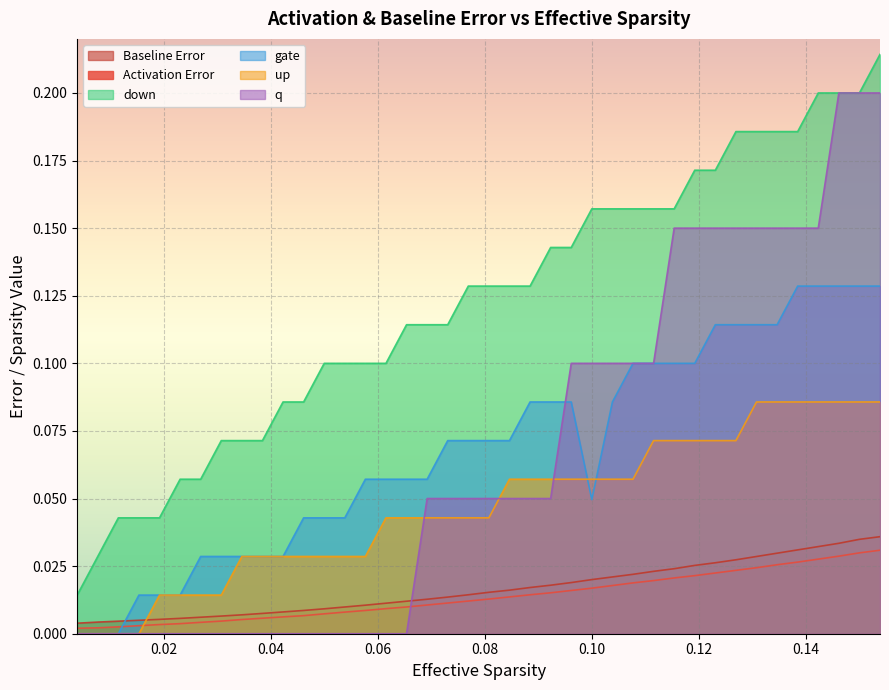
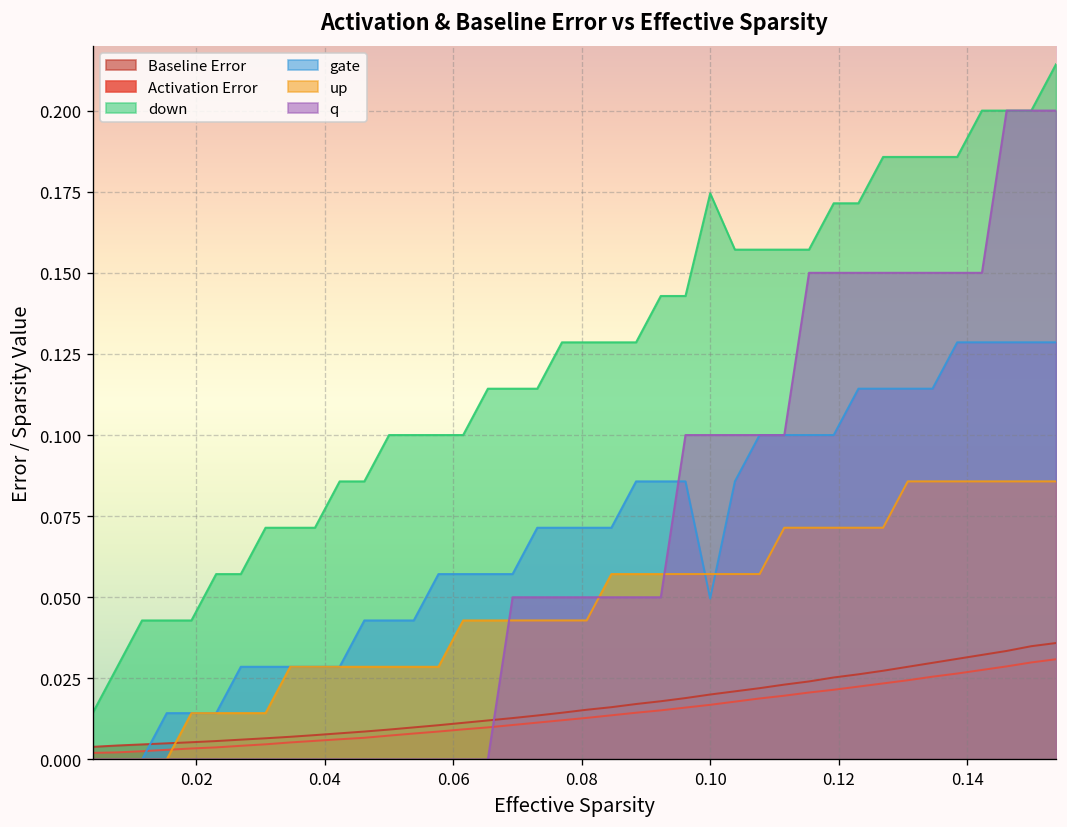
down, 0.10: 0.157 -> 0.174
